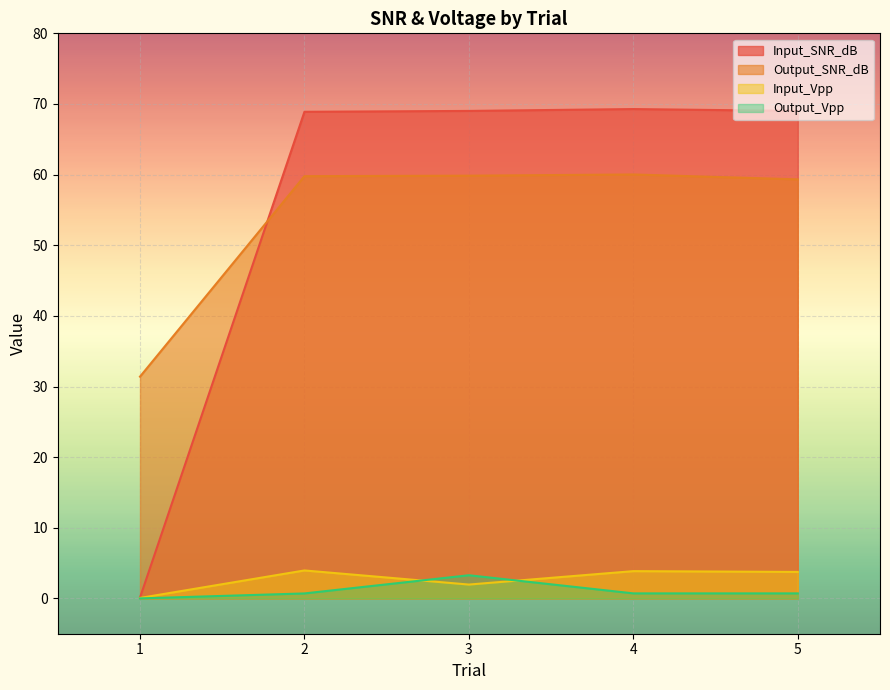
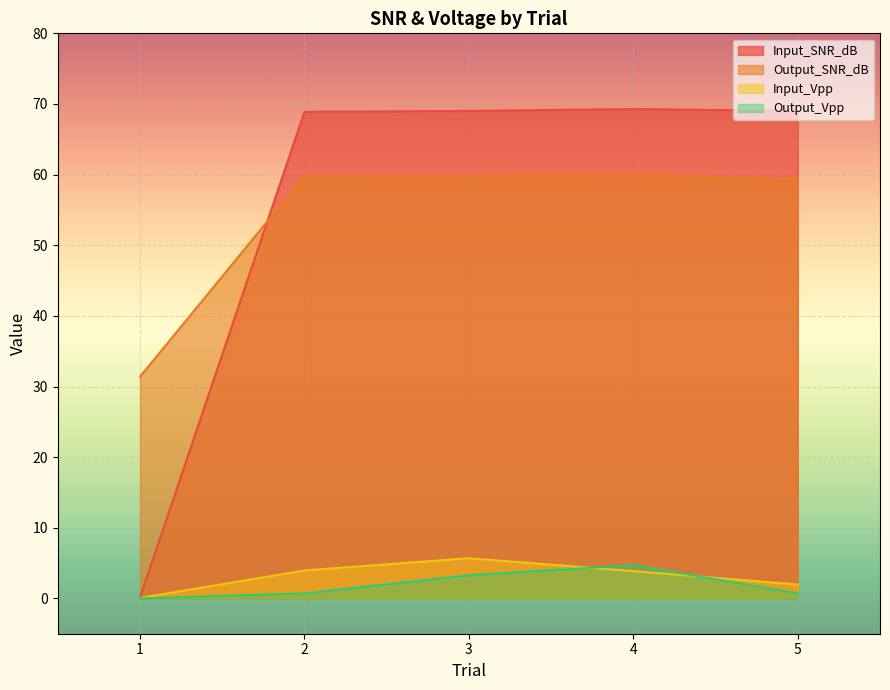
Input_Vpp, 3: 2 -> 6
Output_Vpp, 4: 1 -> 5
Input_Vpp, 5: 4 -> 2
